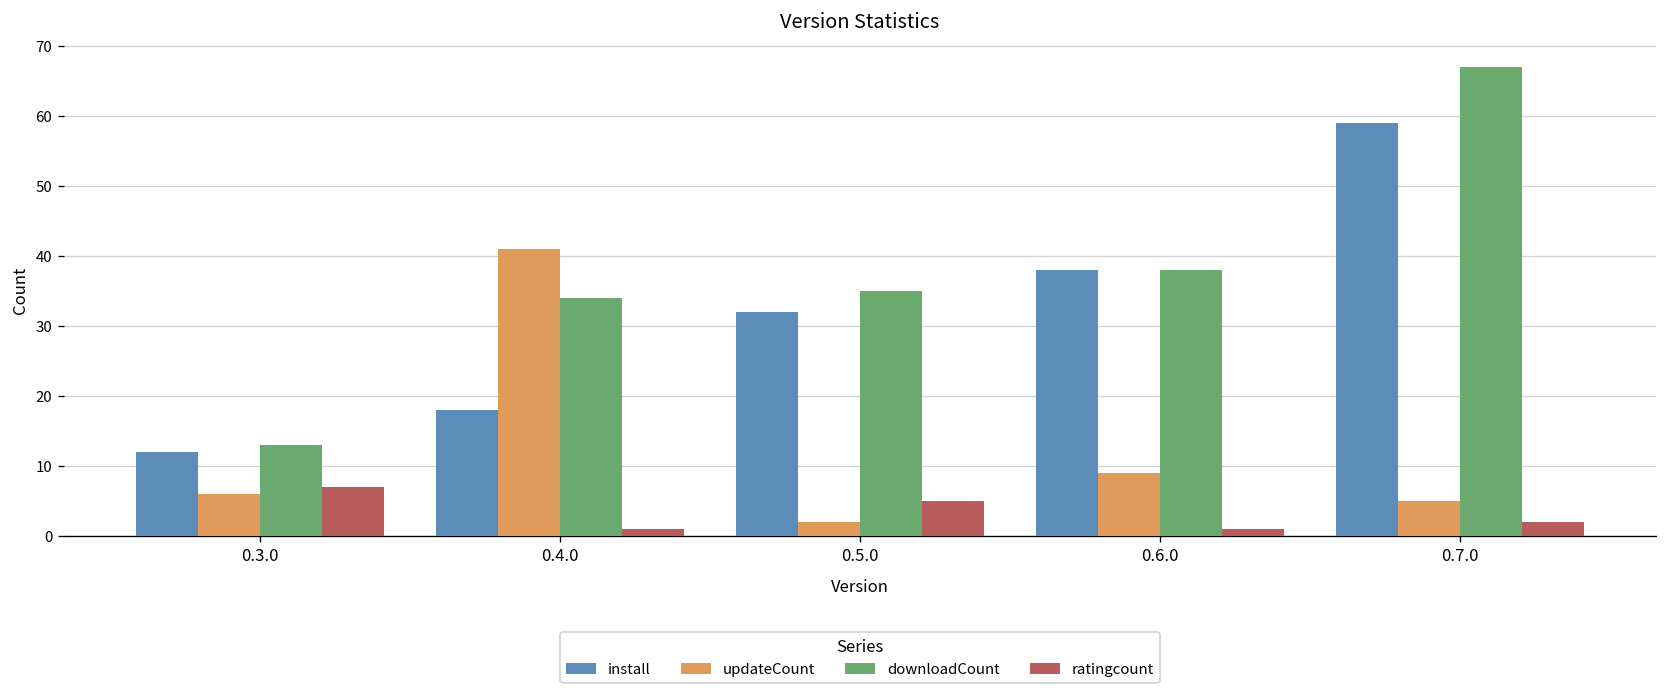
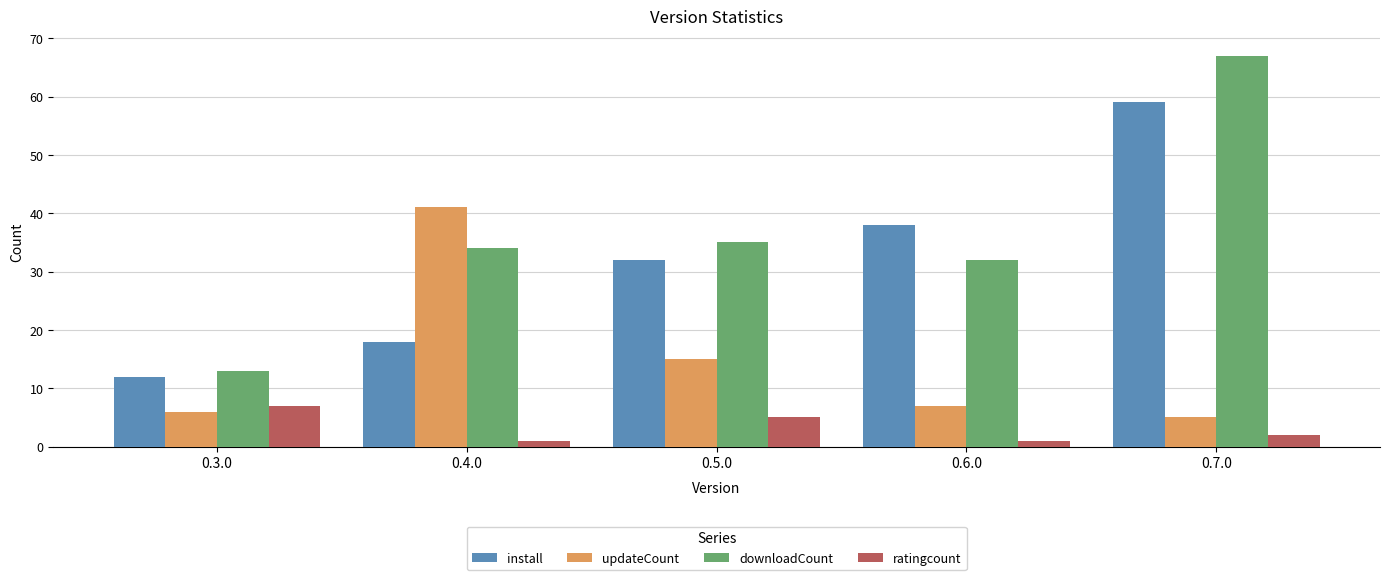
updateCount, 0.5.0: 2 -> 15
updateCount, 0.6.0: 9 -> 7
downloadCount, 0.6.0: 38 -> 32
